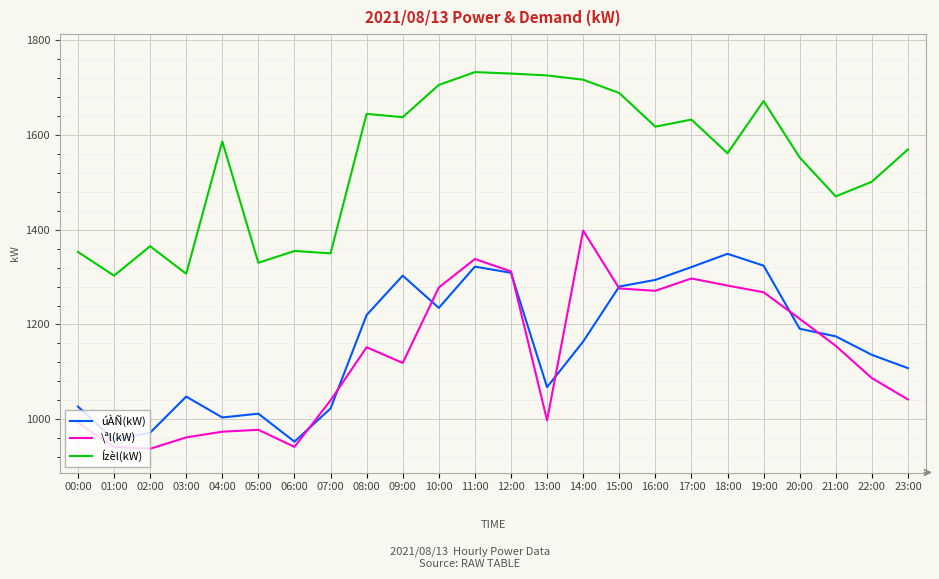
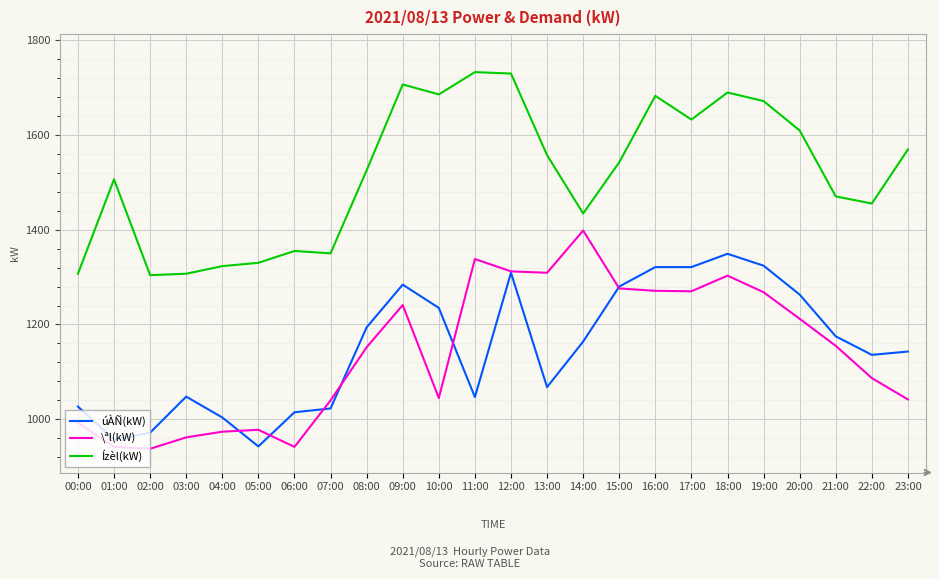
Ízèl(kW), 00:00: 1350 -> 1310
Ízèl(kW), 01:00: 1300 -> 1510
Ízèl(kW), 02:00: 1370 -> 1300
Ízèl(kW), 04:00: 1590 -> 1320
úÀÑ(kW), 05:00: 1010 -> 940
úÀÑ(kW), 06:00: 950 -> 1020
úÀÑ(kW), 08:00: 1220 -> 1190
Ízèl(kW), 08:00: 1640 -> 1530
úÀÑ(kW), 09:00: 1300 -> 1280
\ªl(kW), 09:00: 1120 -> 1240
Ízèl(kW), 09:00: 1640 -> 1710
\ªl(kW), 10:00: 1280 -> 1050
Ízèl(kW), 10:00: 1710 -> 1690
úÀÑ(kW), 11:00: 1320 -> 1050
\ªl(kW), 13:00: 1000 -> 1310
Ízèl(kW), 13:00: 1730 -> 1560
Ízèl(kW), 14:00: 1720 -> 1430
Ízèl(kW), 15:00: 1690 -> 1540
úÀÑ(kW), 16:00: 1290 -> 1320
Ízèl(kW), 16:00: 1620 -> 1680
\ªl(kW), 17:00: 1300 -> 1270
\ªl(kW), 18:00: 1280 -> 1300
Ízèl(kW), 18:00: 1560 -> 1690
úÀÑ(kW), 20:00: 1190 -> 1260
Ízèl(kW), 20:00: 1550 -> 1610
Ízèl(kW), 22:00: 1500 -> 1460
úÀÑ(kW), 23:00: 1110 -> 1140
